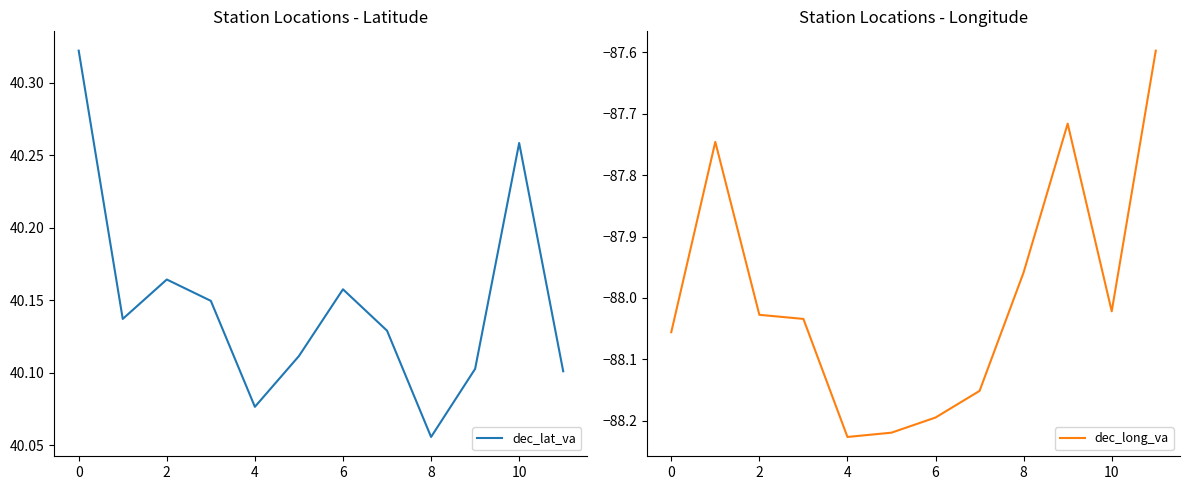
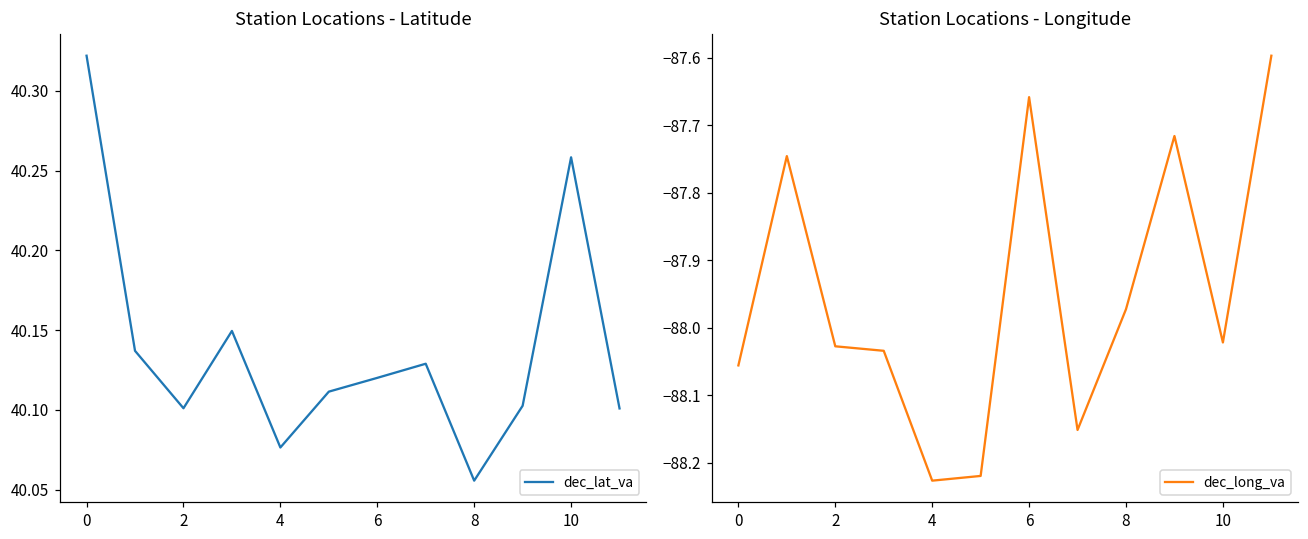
Station Locations - Latitude, 2: 40.164 -> 40.101
Station Locations - Latitude, 6: 40.157 -> 40.120
Station Locations - Longitude, 6: -88.19 -> -87.66
Station Locations - Longitude, 8: -87.96 -> -87.97
